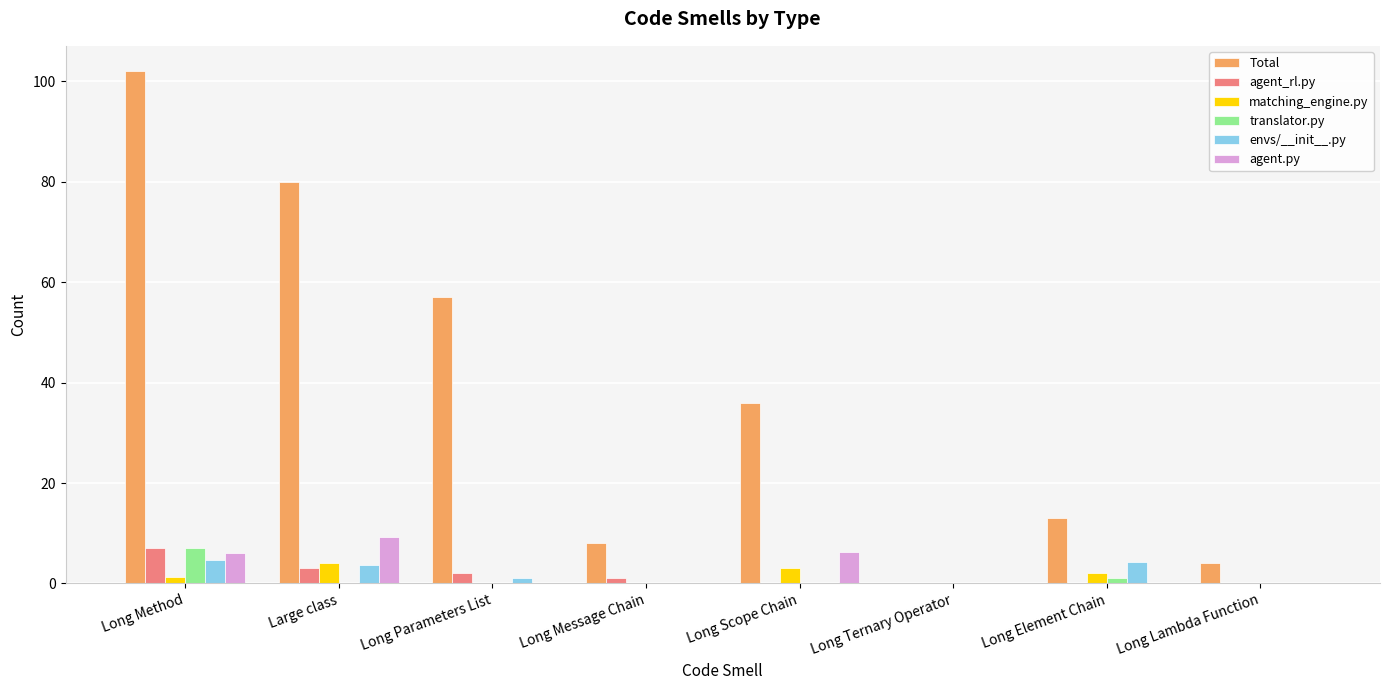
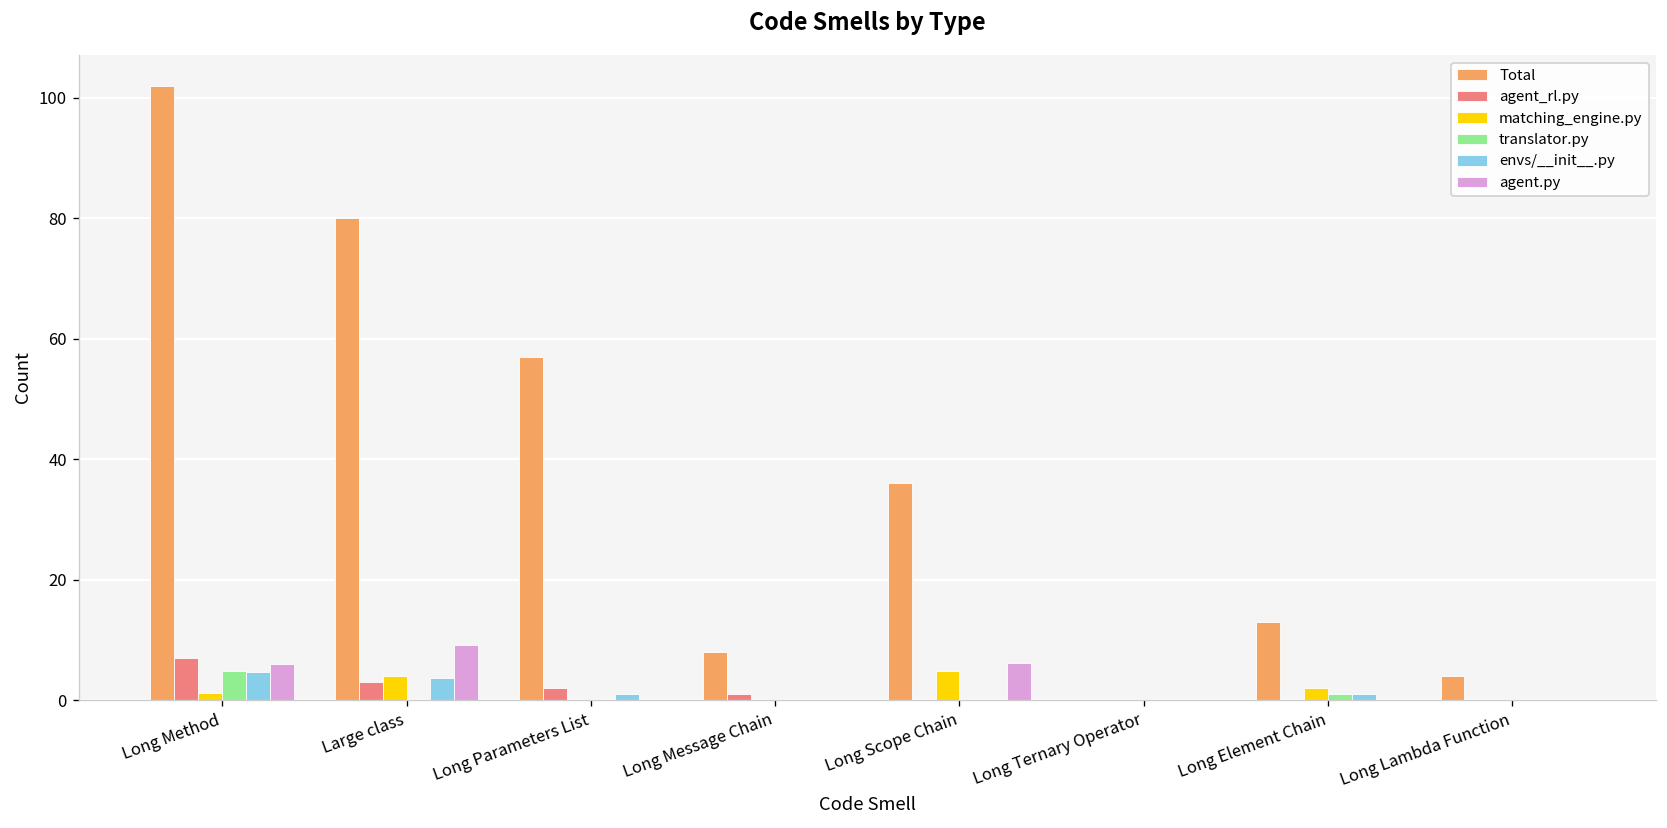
translator.py, Long Method: 7 -> 5
matching_engine.py, Long Scope Chain: 3 -> 5
envs/__init__.py, Long Element Chain: 4 -> 1
